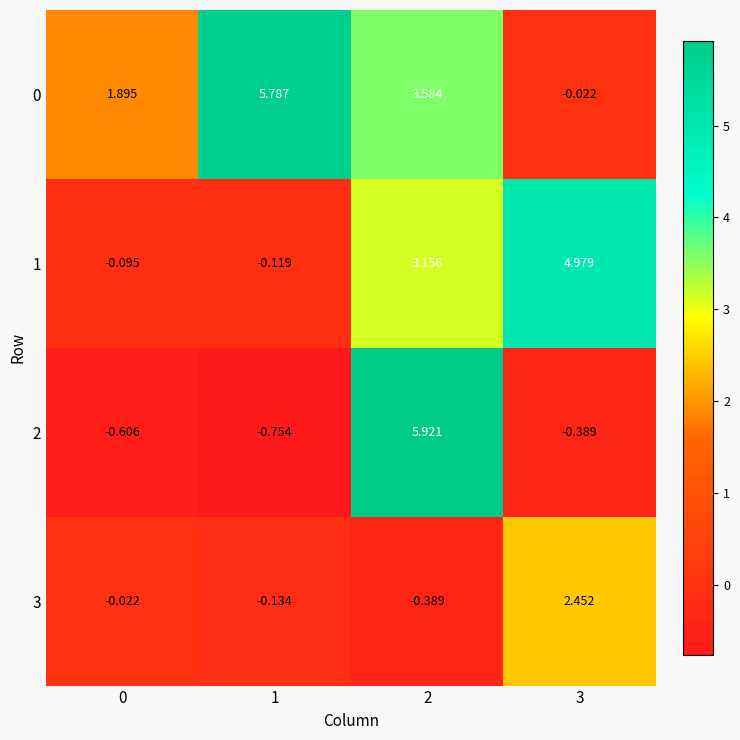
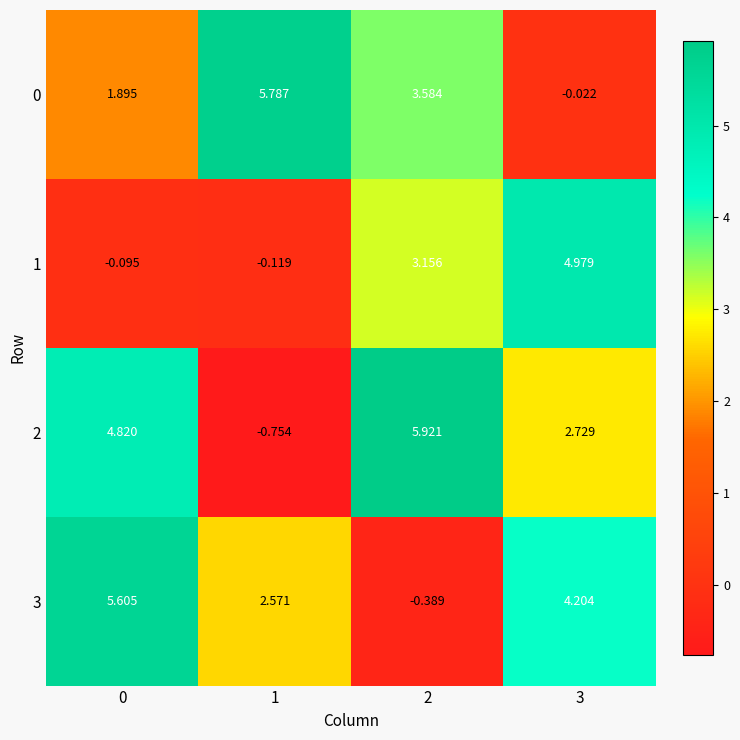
2, 0: -0.606 -> 4.820
2, 3: -0.389 -> 2.729
3, 0: -0.022 -> 5.605
3, 1: -0.134 -> 2.571
3, 3: 2.452 -> 4.204
